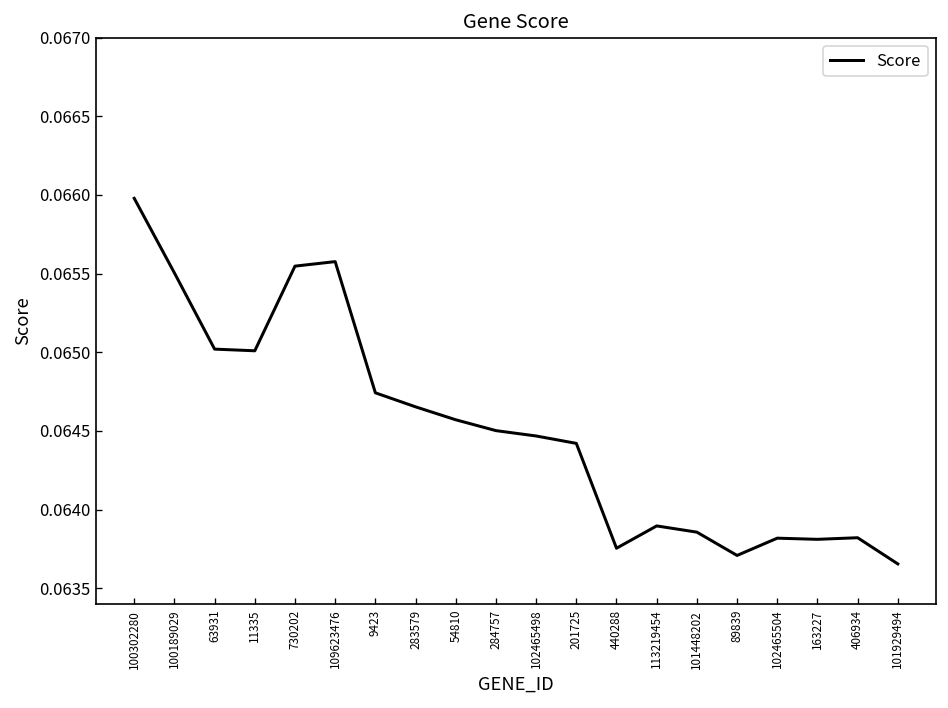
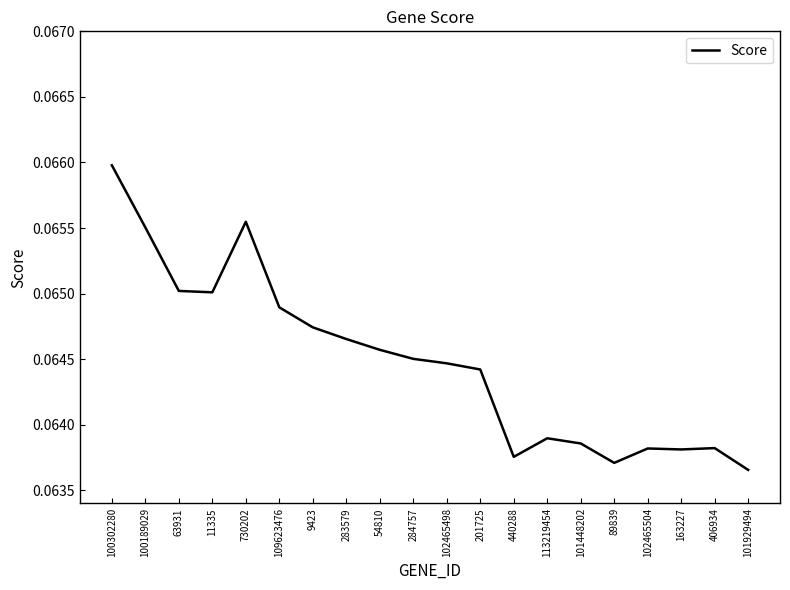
109623476: 0.06558 -> 0.06489
